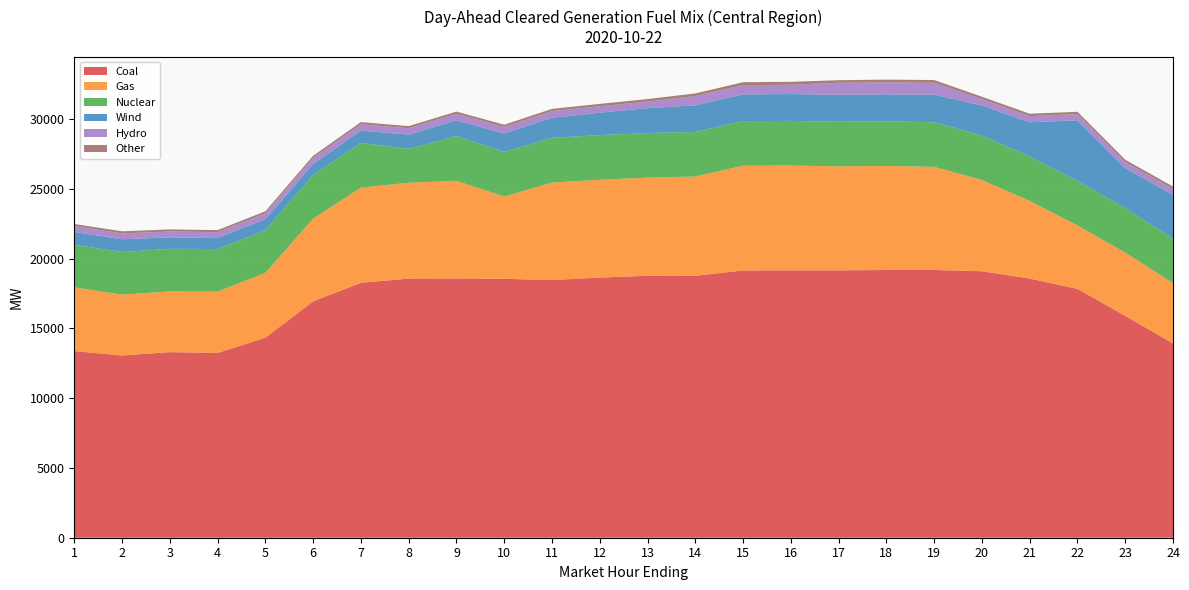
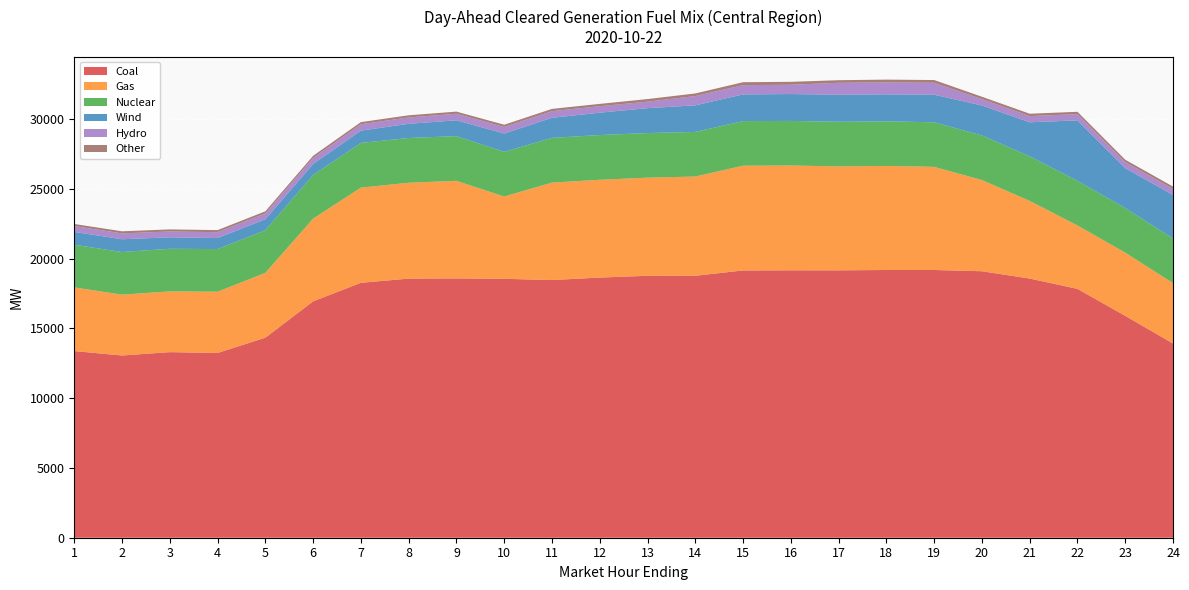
Nuclear, 8: 2400 -> 3200
